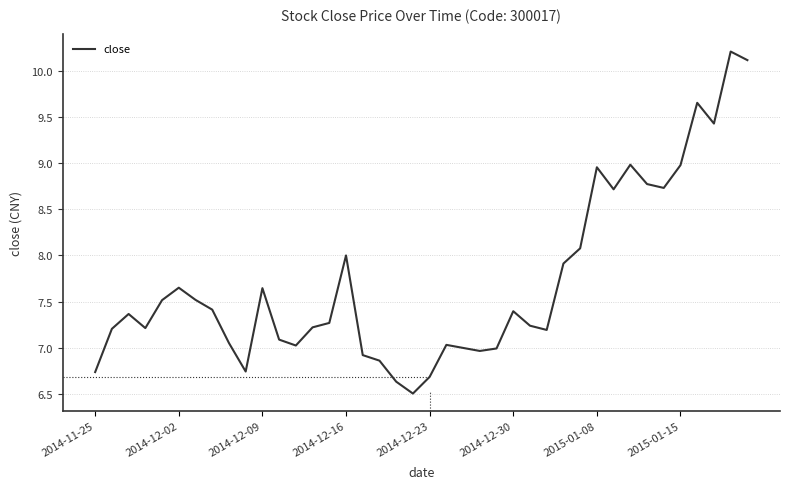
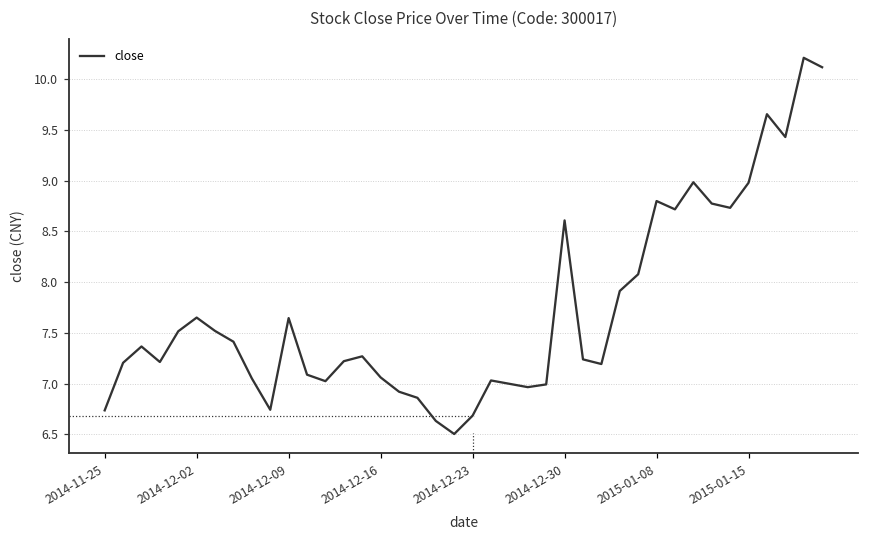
2014-12-16: 8.0 -> 7.1
2014-12-30: 7.4 -> 8.6
2015-01-08: 9.0 -> 8.8
